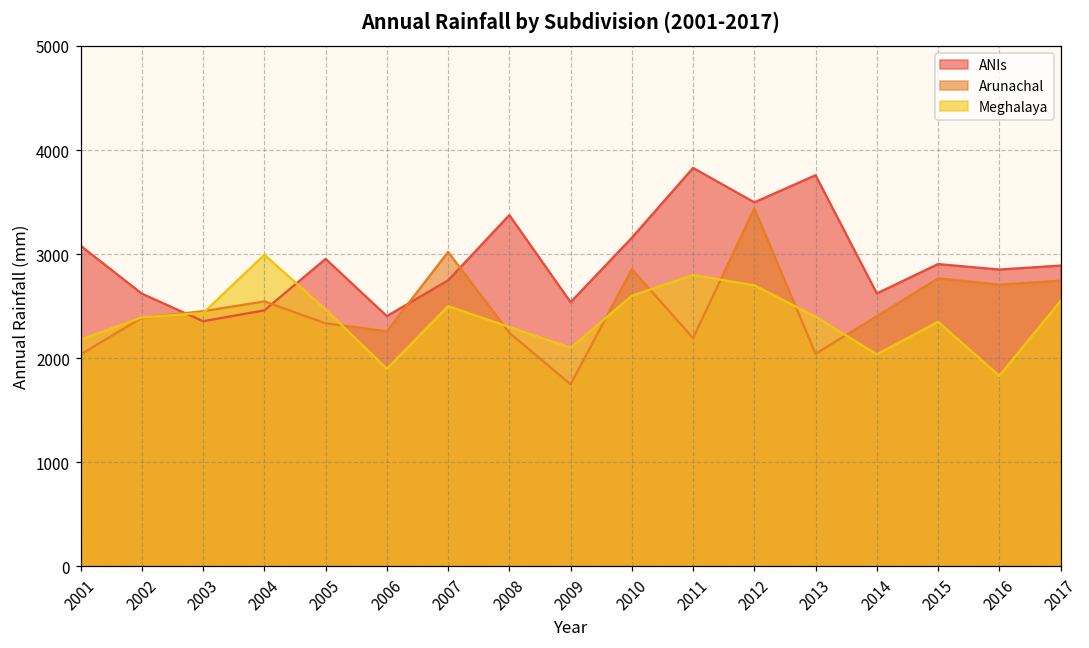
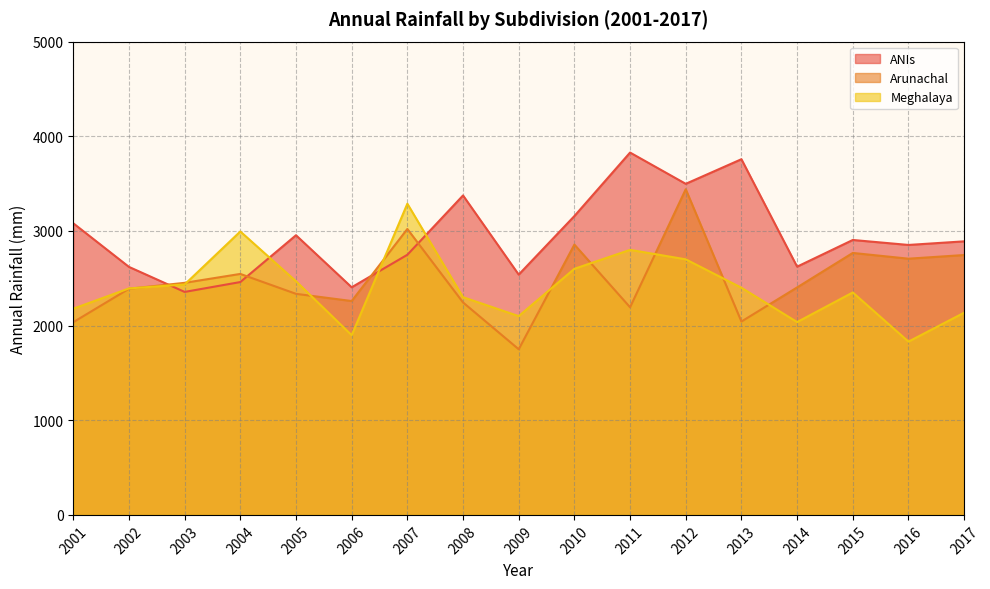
Meghalaya, 2007: 2500 -> 3300
Meghalaya, 2017: 2600 -> 2100
